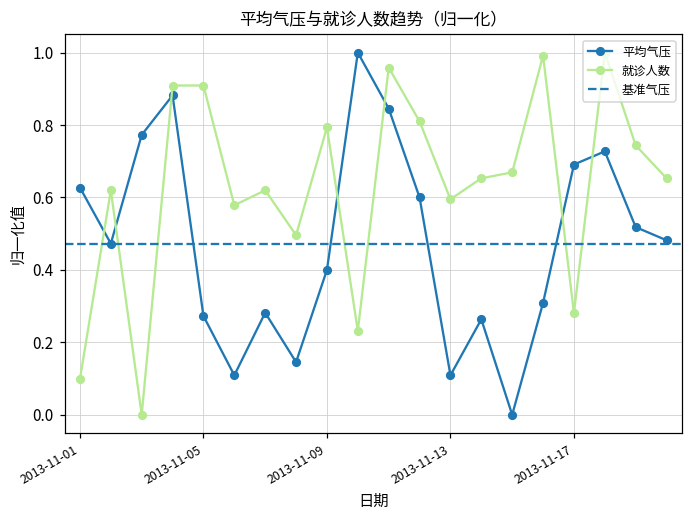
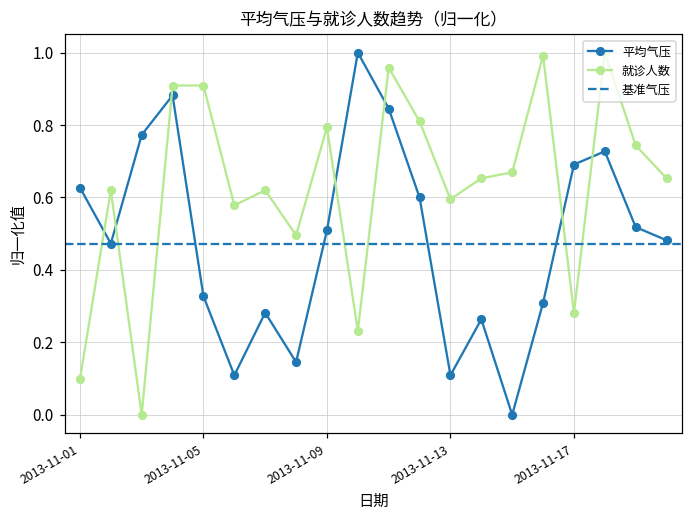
平均气压, 2013-11-05: 0.27 -> 0.33
平均气压, 2013-11-09: 0.40 -> 0.51
